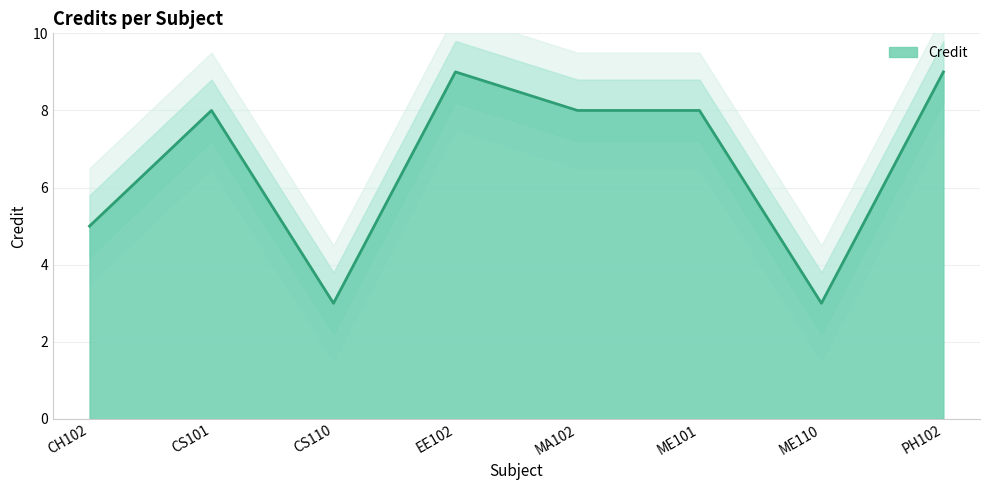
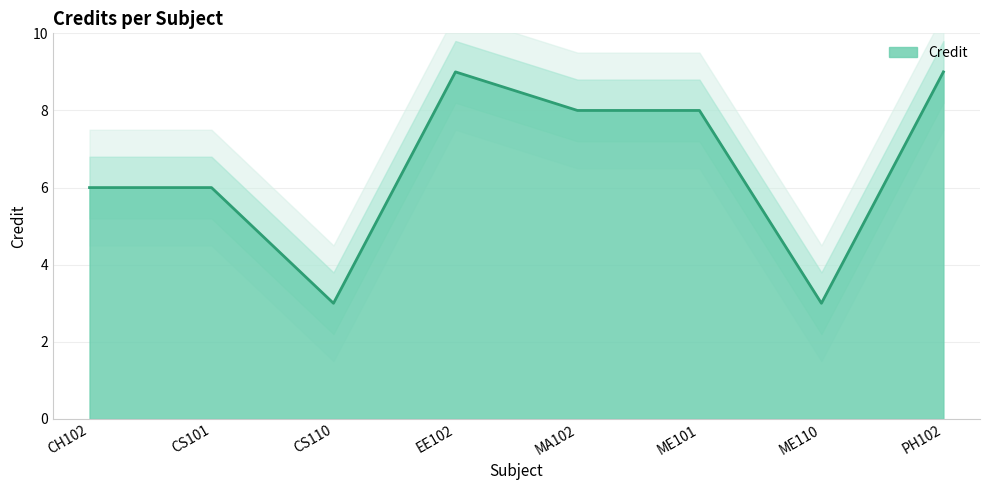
Credit, CH102: 5 -> 6
Credit, CS101: 8 -> 6
